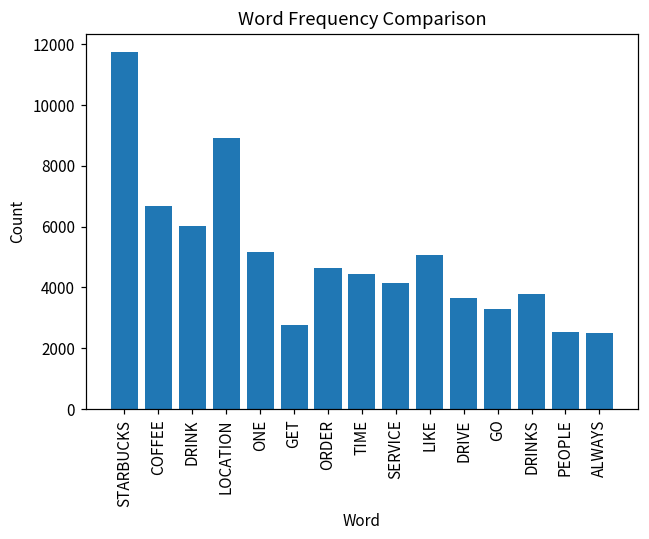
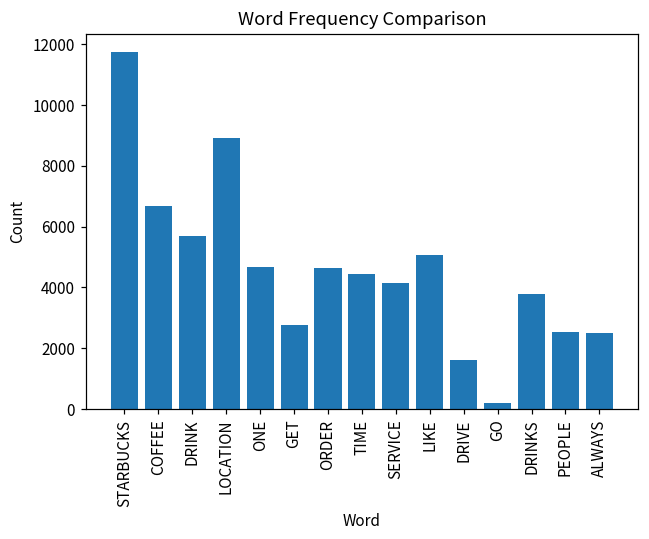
DRINK: 6000 -> 5700
ONE: 5200 -> 4700
DRIVE: 3700 -> 1600
GO: 3300 -> 200
